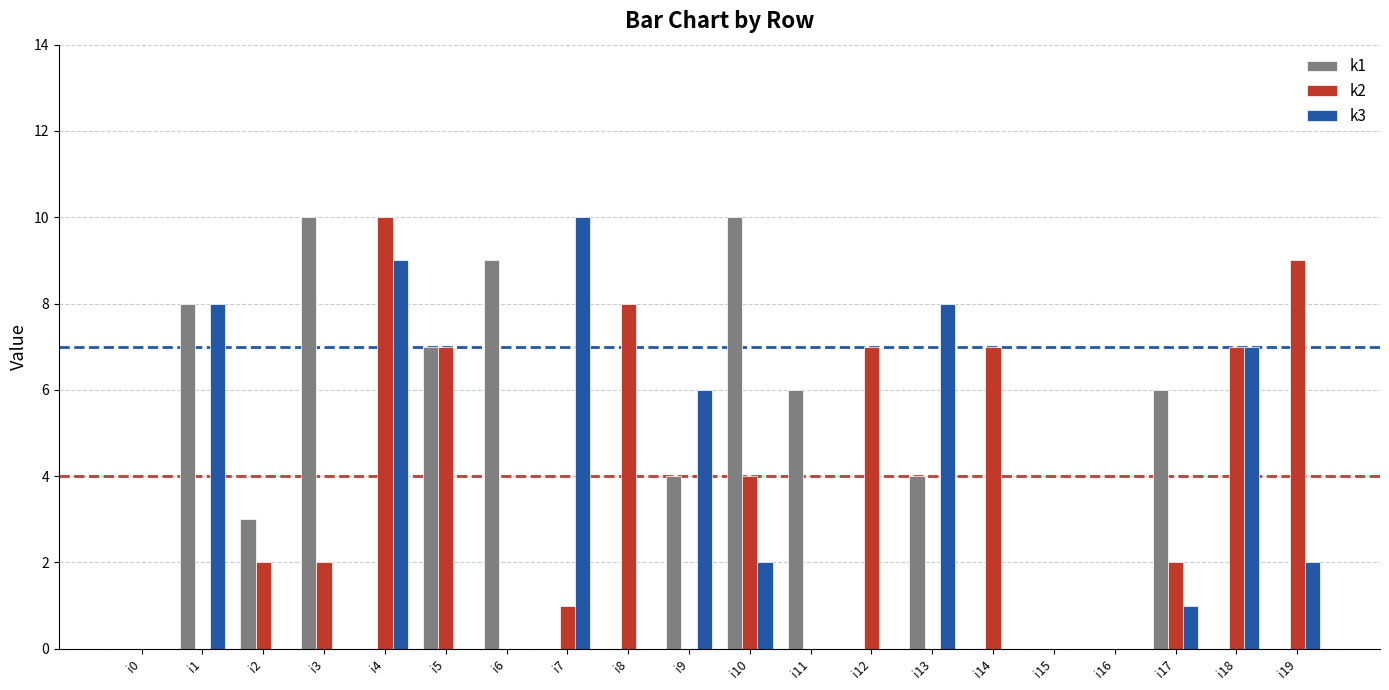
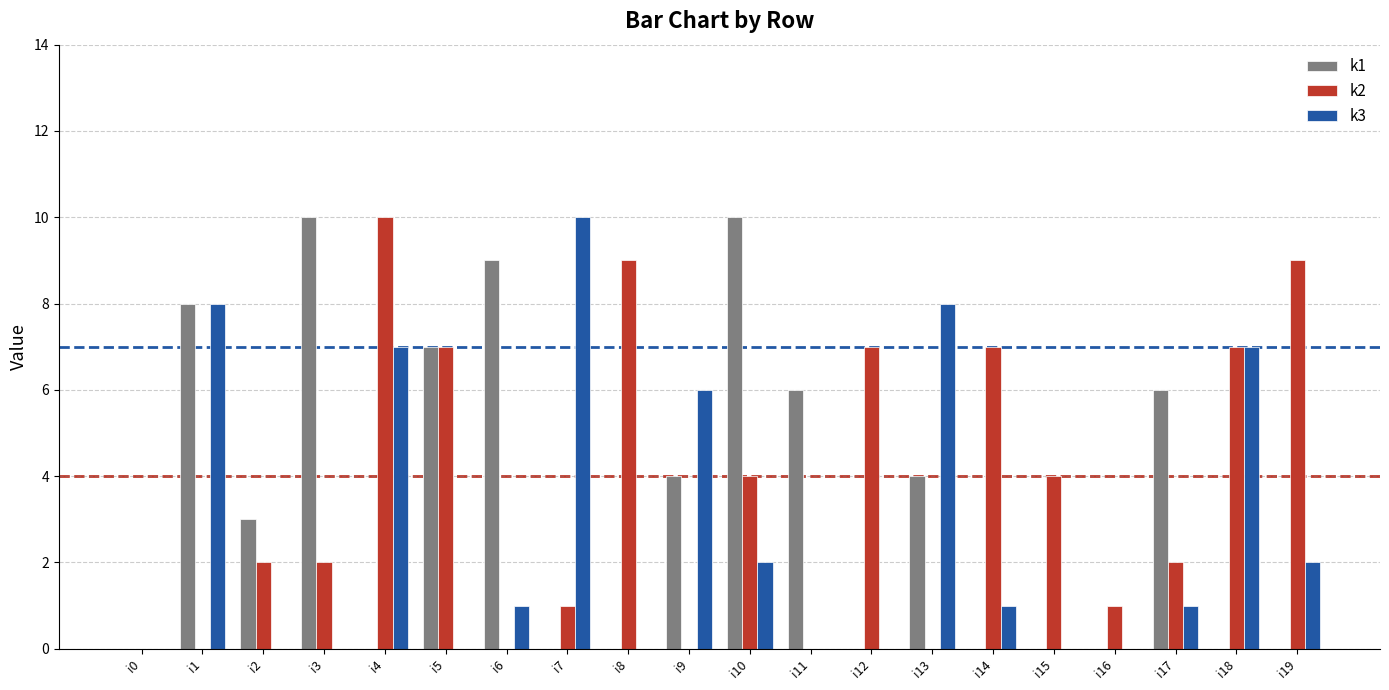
k3, i4: 9 -> 7
k3, i6: 0 -> 1
k2, i8: 8 -> 9
k3, i14: 0 -> 1
k2, i15: 0 -> 4
k2, i16: 0 -> 1
